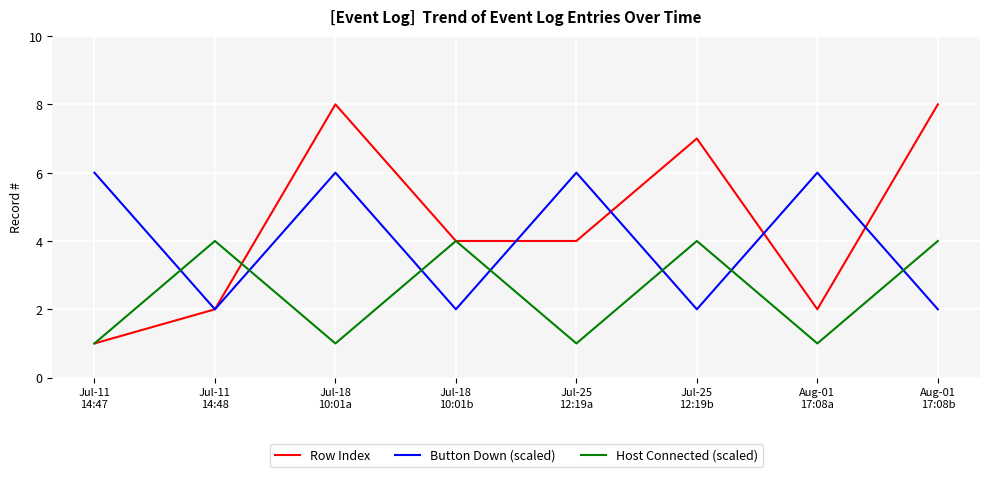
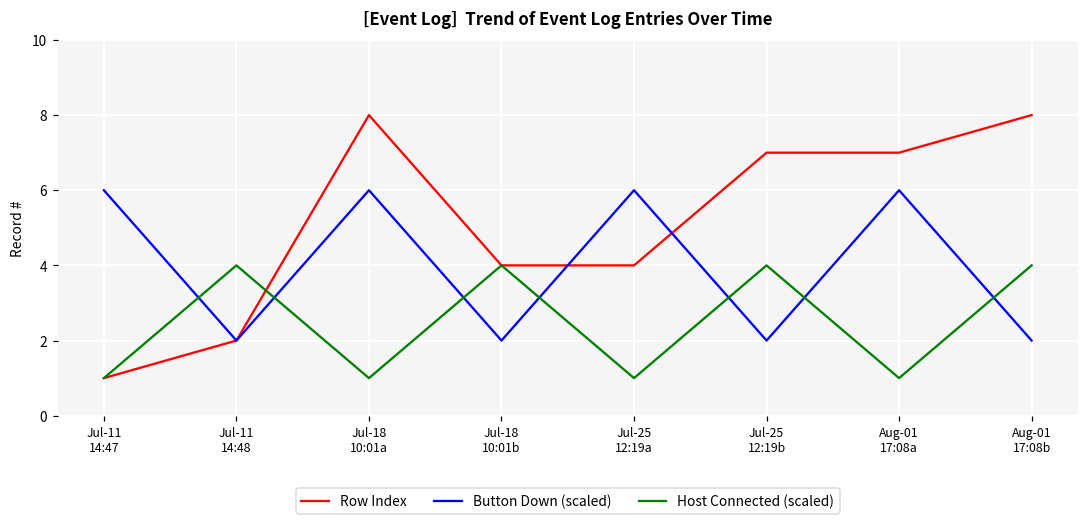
Row Index, Aug-01 17:08a: 2 -> 7
